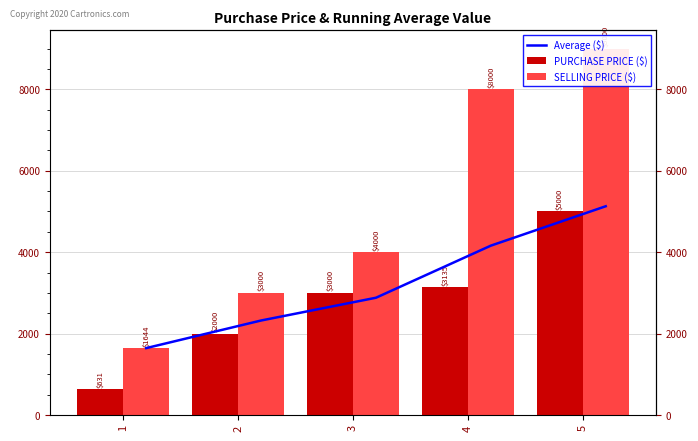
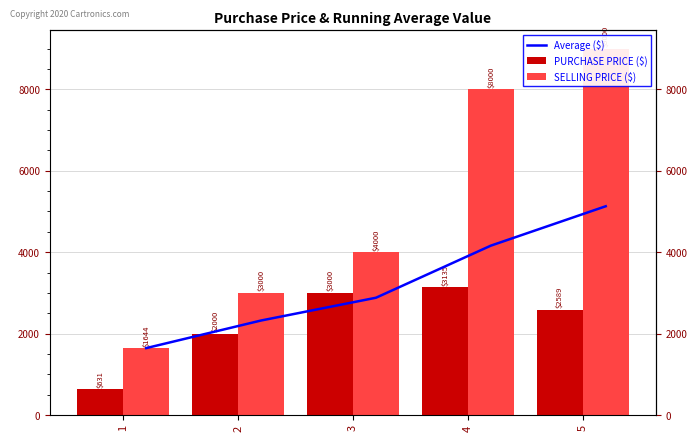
PURCHASE PRICE ($), 5: $5000 -> $2589
